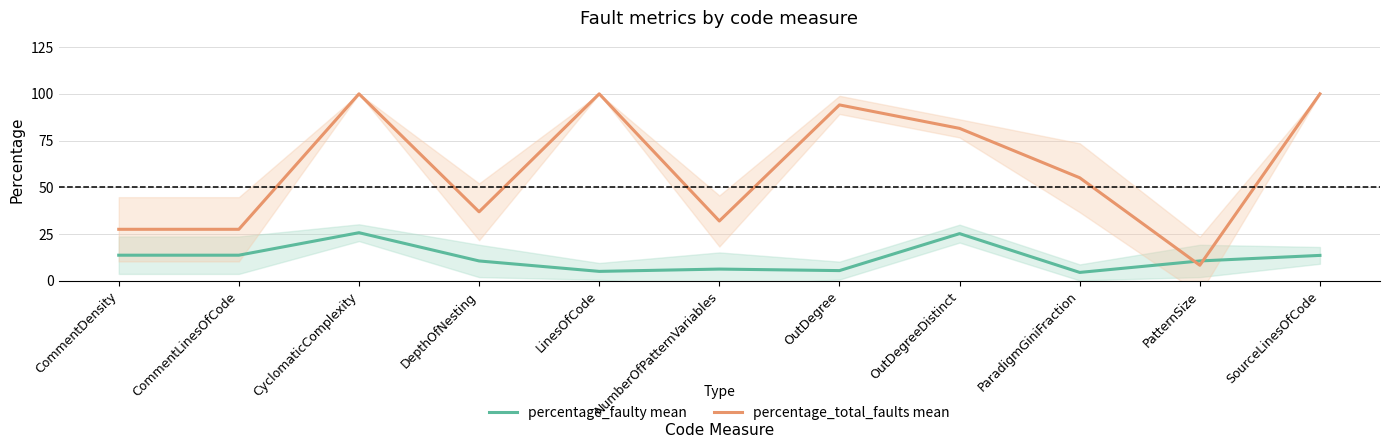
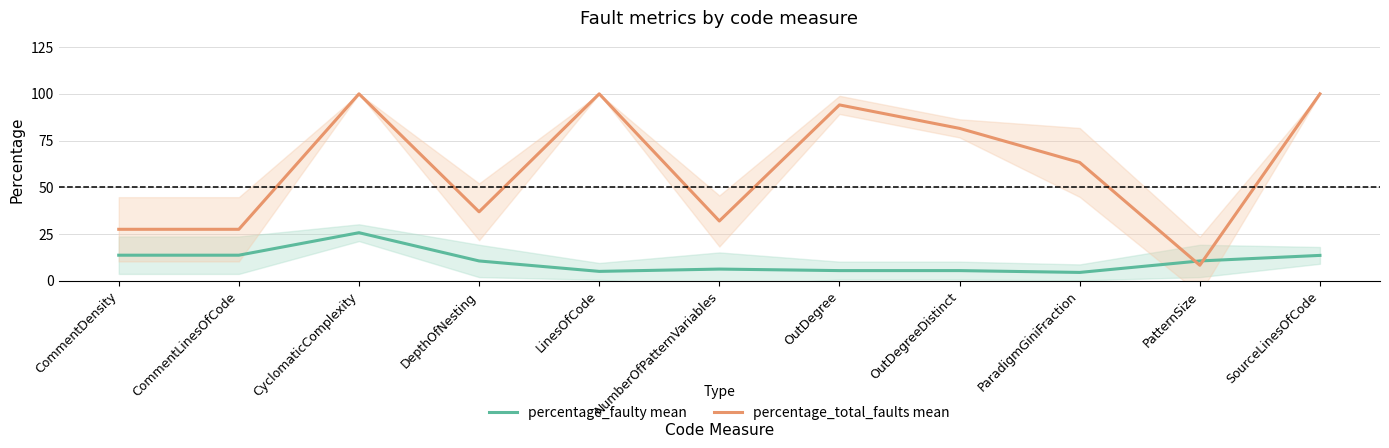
percentage_faulty mean, OutDegreeDistinct: 25 -> 5
percentage_total_faults mean, ParadigmGiniFraction: 55 -> 63
